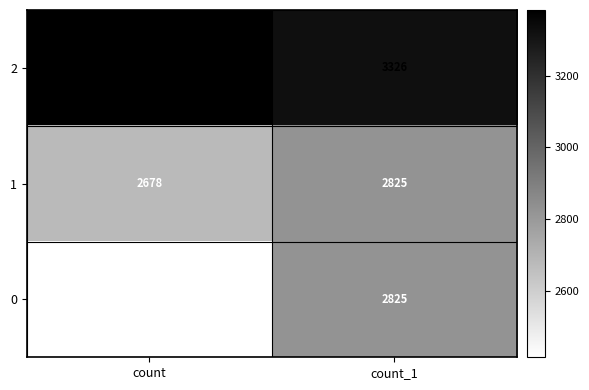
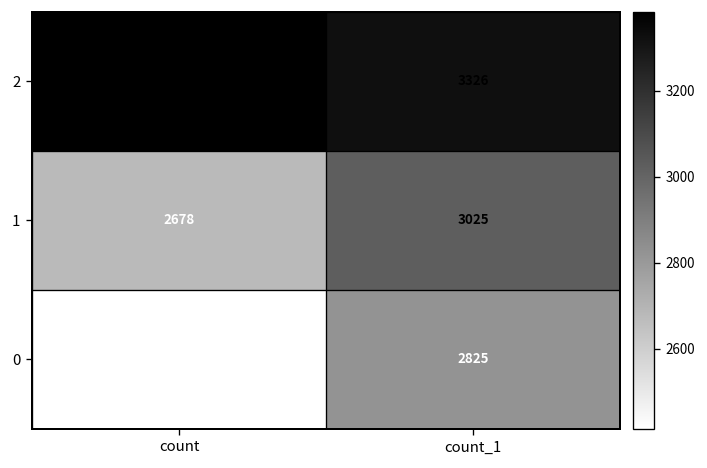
1, count_1: 2825 -> 3025
